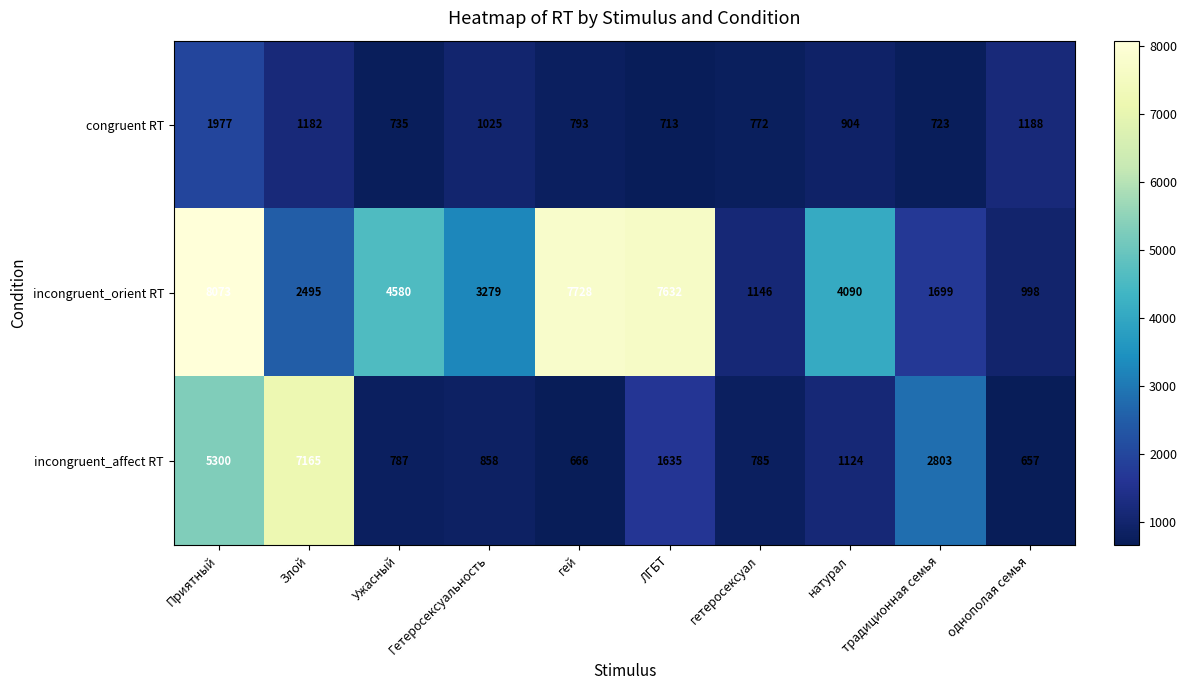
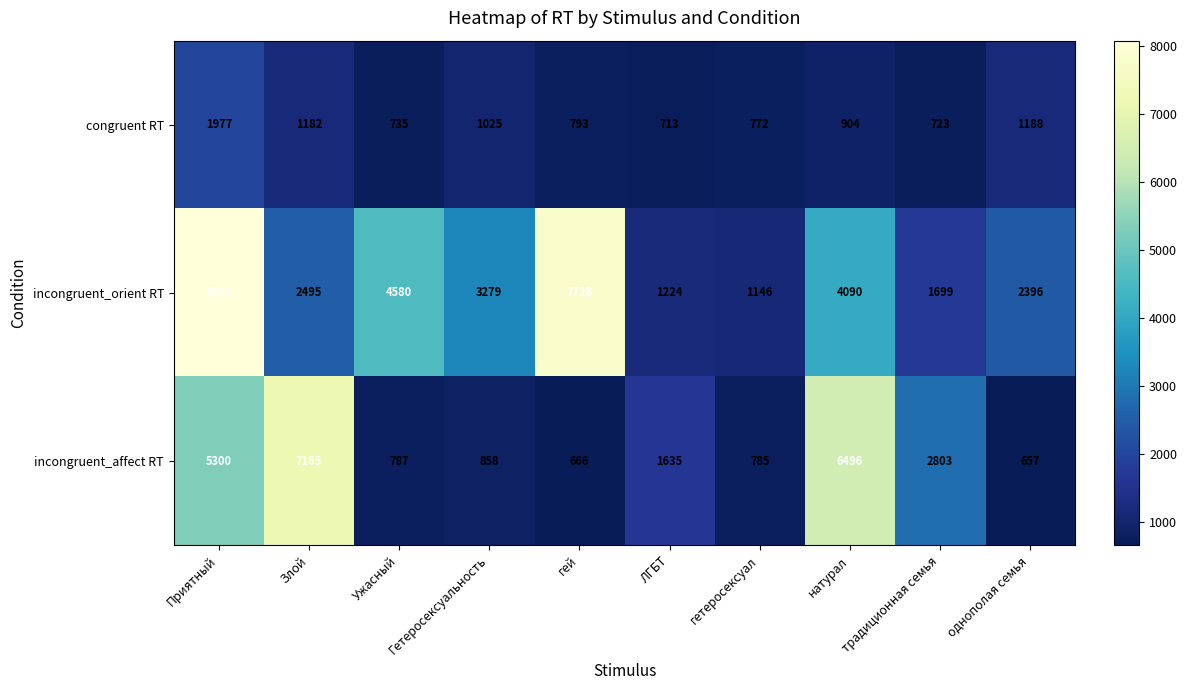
incongruent_orient RT, ЛГБТ: 7632 -> 1224
incongruent_orient RT, однополая семья: 998 -> 2396
incongruent_affect RT, натурал: 1124 -> 6496
